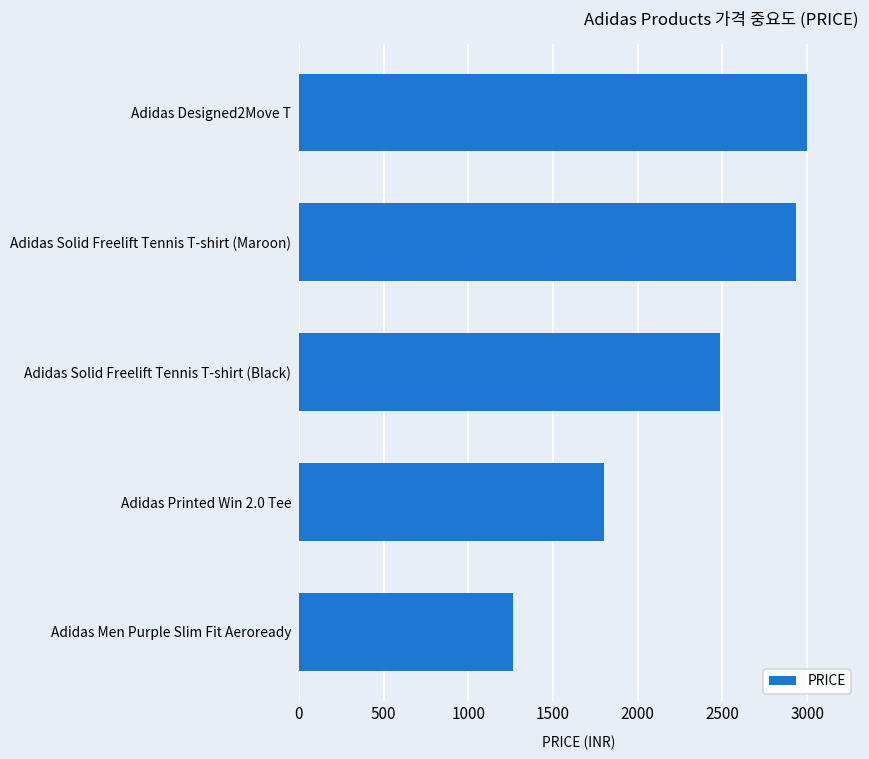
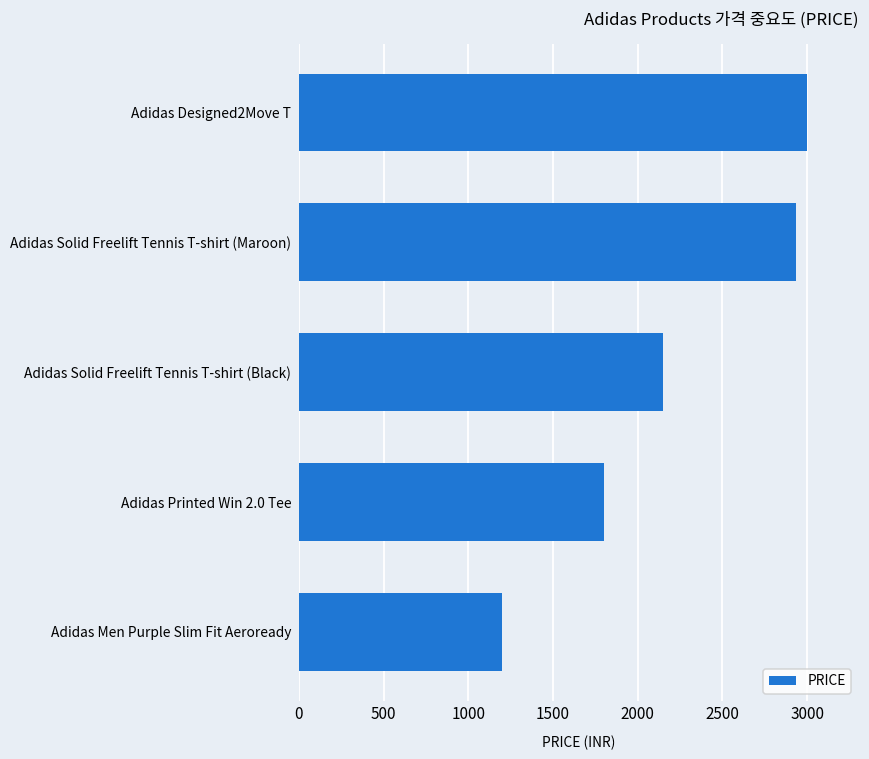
Adidas Solid Freelift Tennis T-shirt (Black): 2490 -> 2150
Adidas Men Purple Slim Fit Aeroready: 1260 -> 1200
